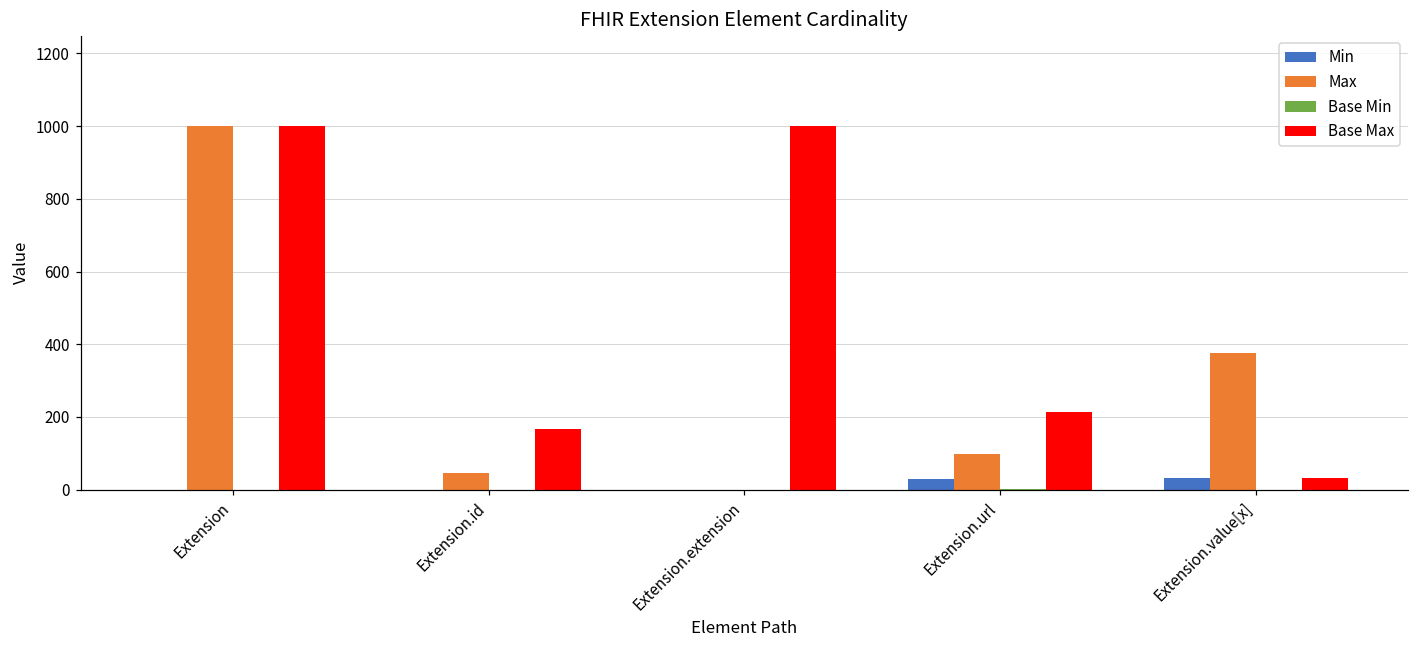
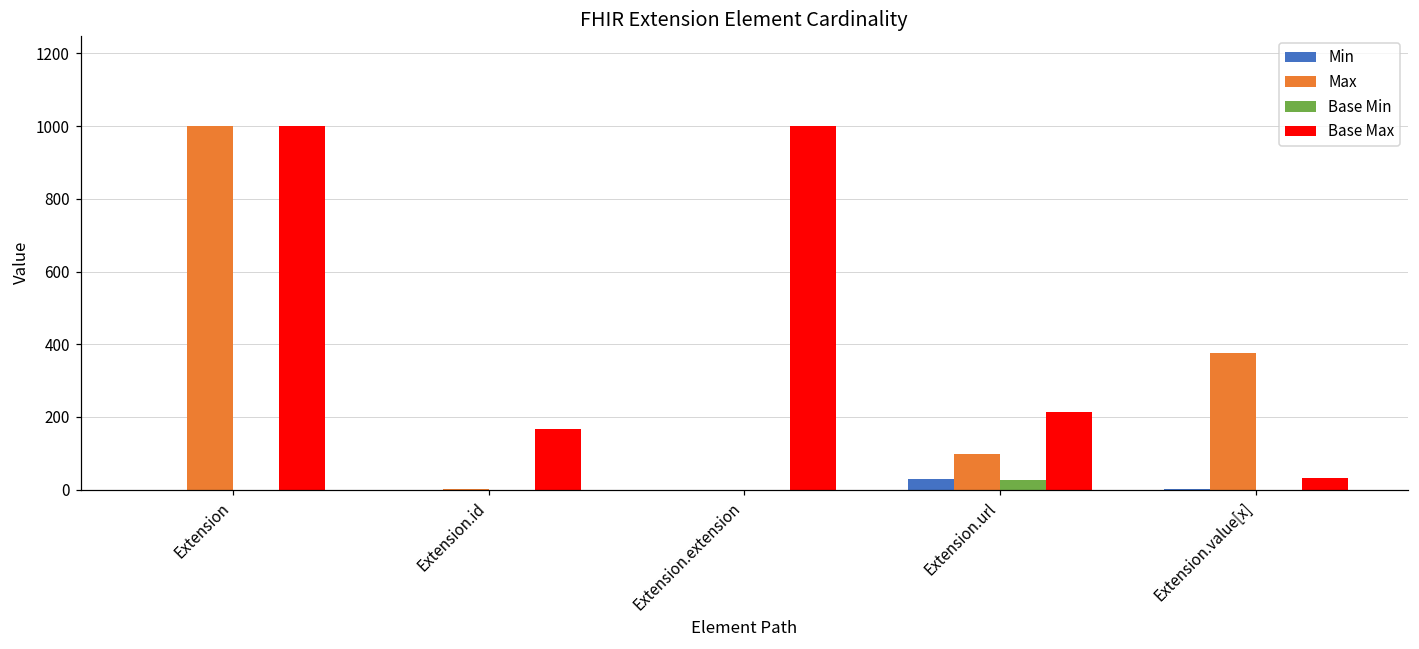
Max, Extension.id: 50 -> 0
Base Min, Extension.url: 0 -> 30
Min, Extension.value[x]: 30 -> 0
